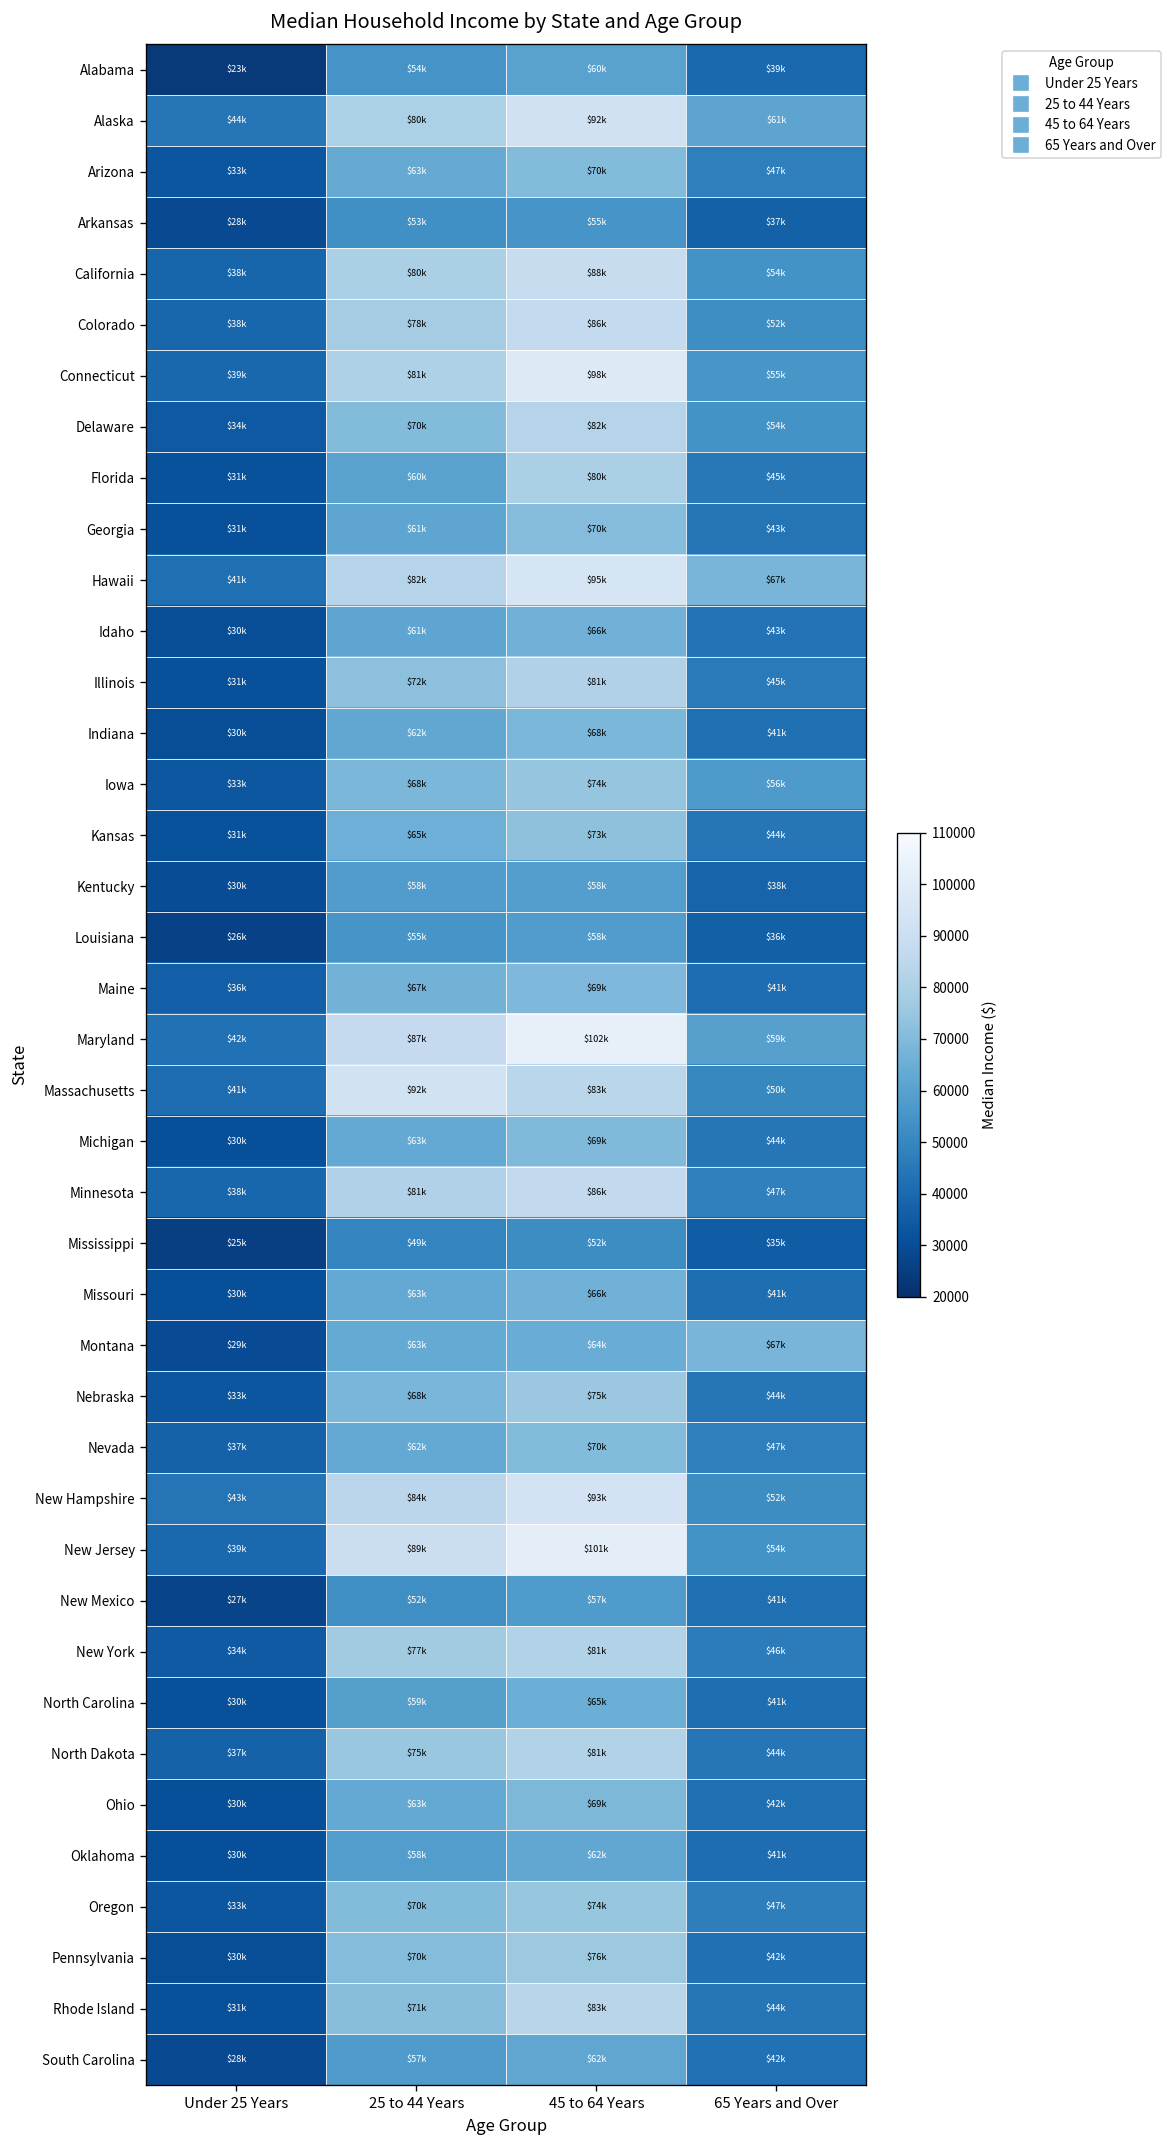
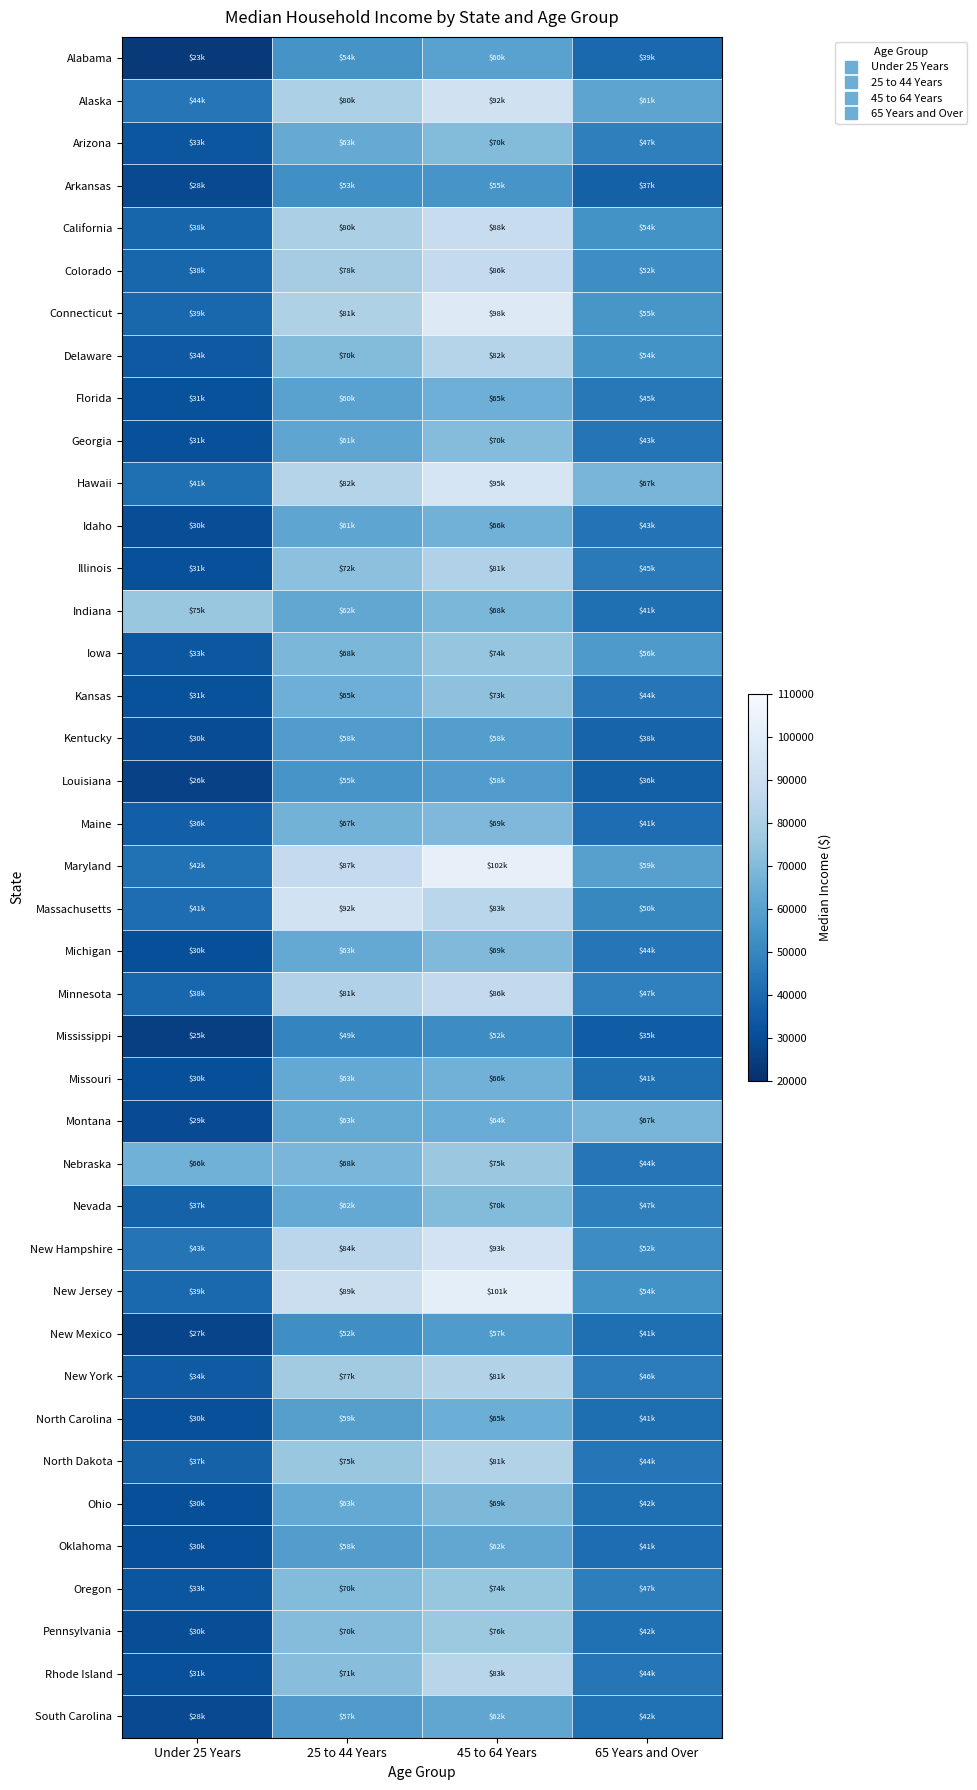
Florida, 45 to 64 Years: $80k -> $65k
Indiana, Under 25 Years: $30k -> $75k
Nebraska, Under 25 Years: $33k -> $66k
